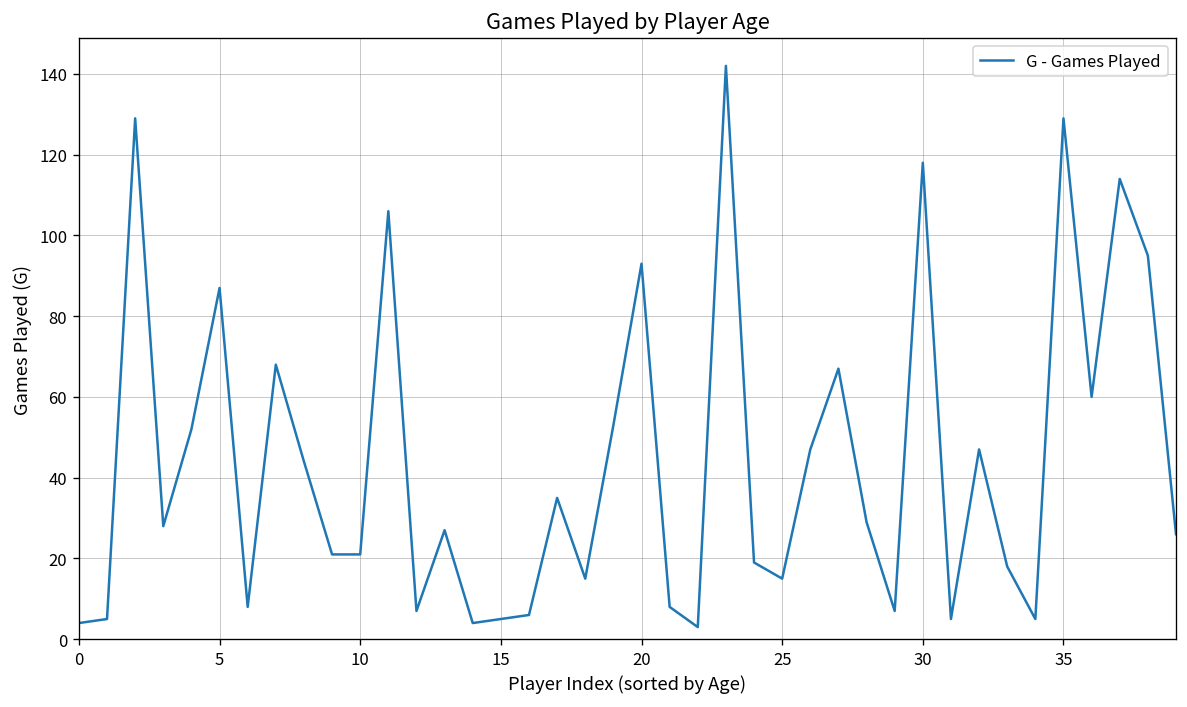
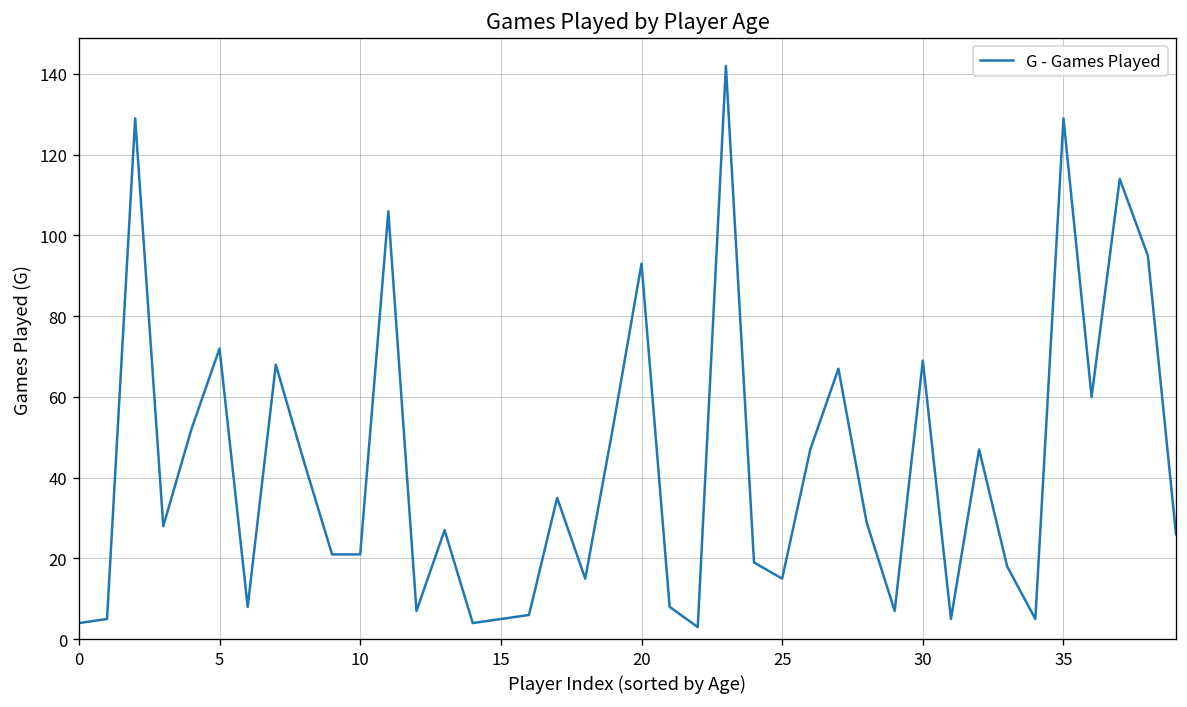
5: 87 -> 72
30: 118 -> 69
